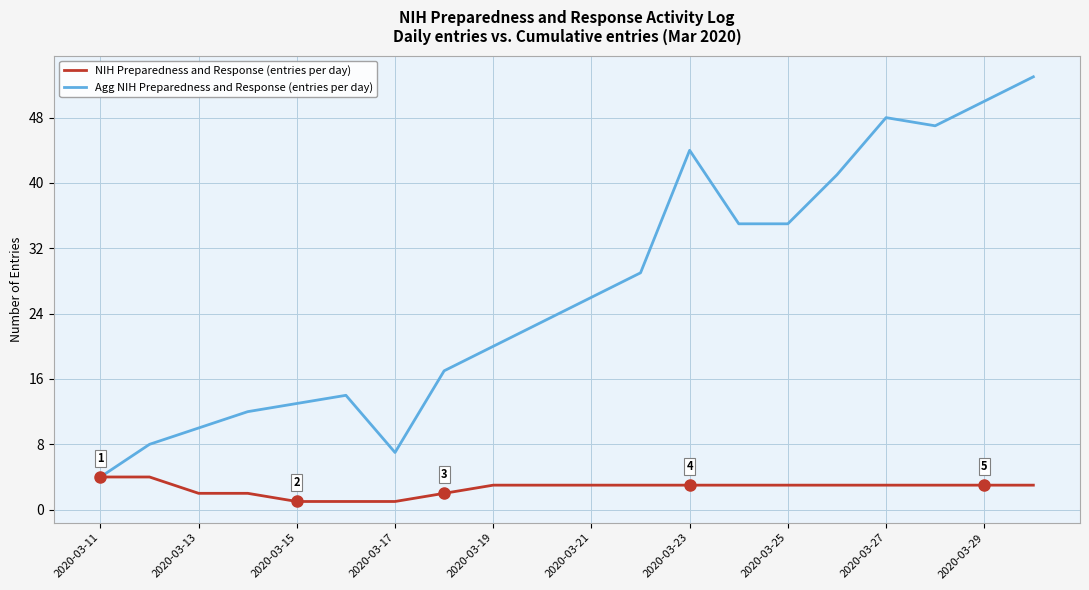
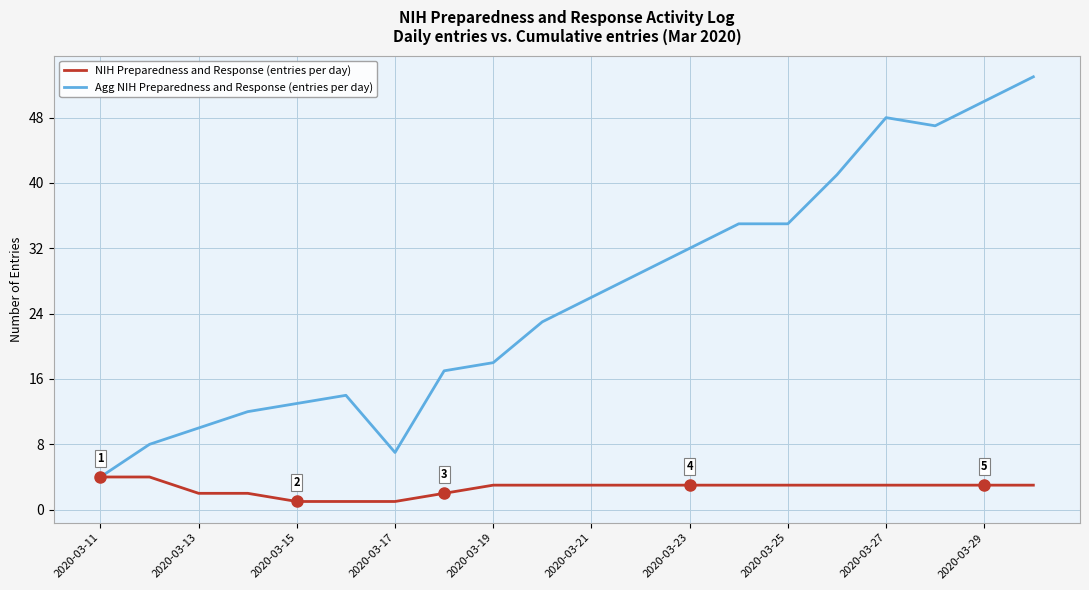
Agg NIH Preparedness and Response (entries per day), 2020-03-19: 20 -> 18
Agg NIH Preparedness and Response (entries per day), 2020-03-23: 44 -> 32
